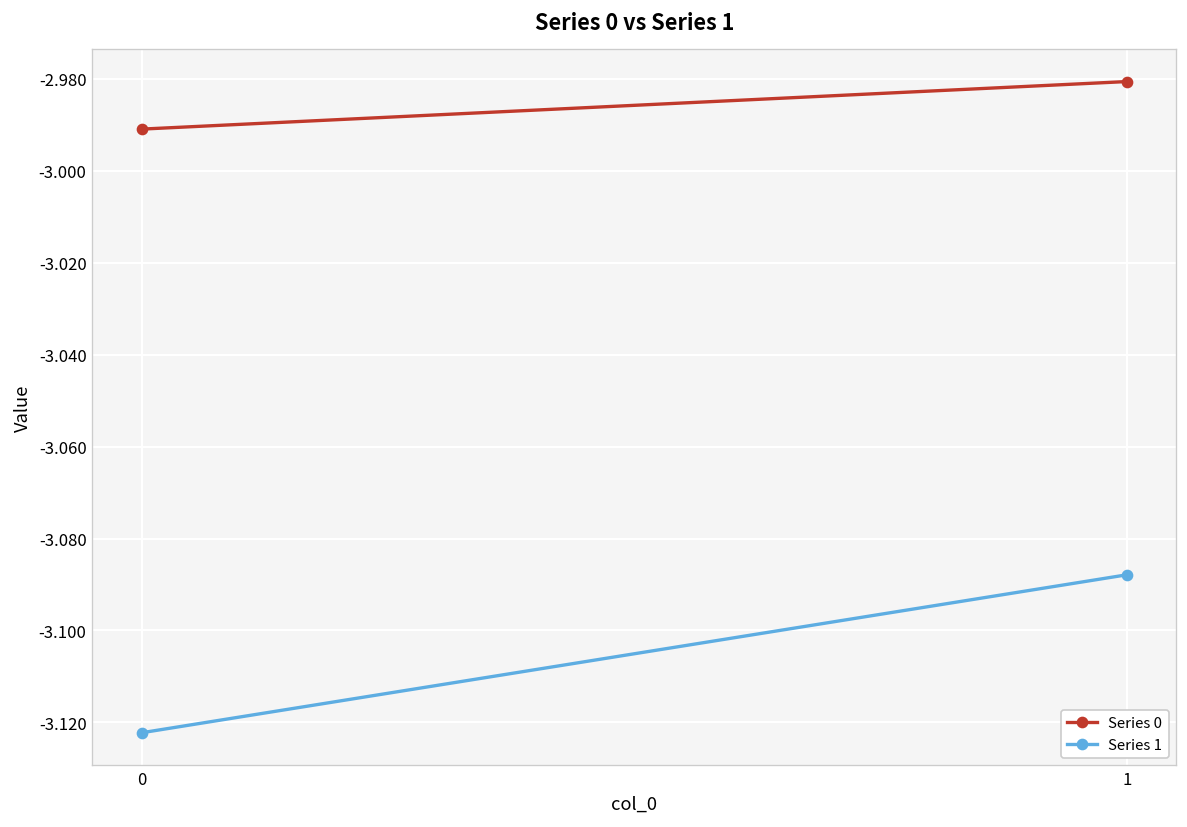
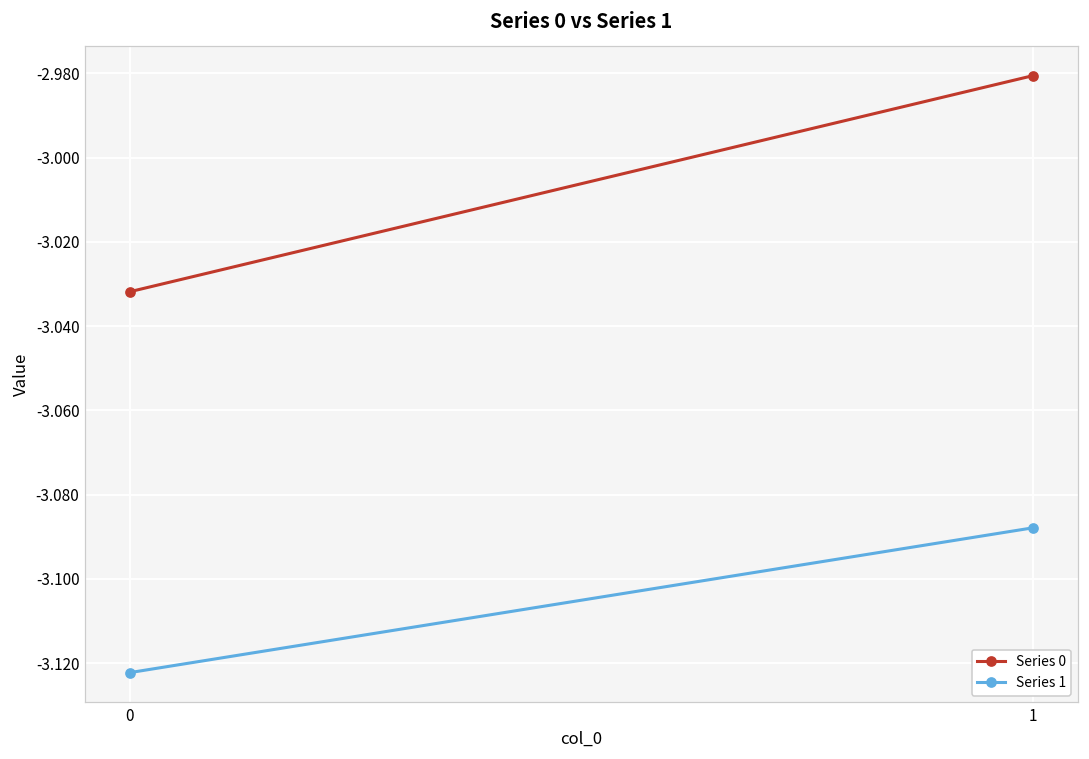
Series 0, 0: -2.991 -> -3.032
